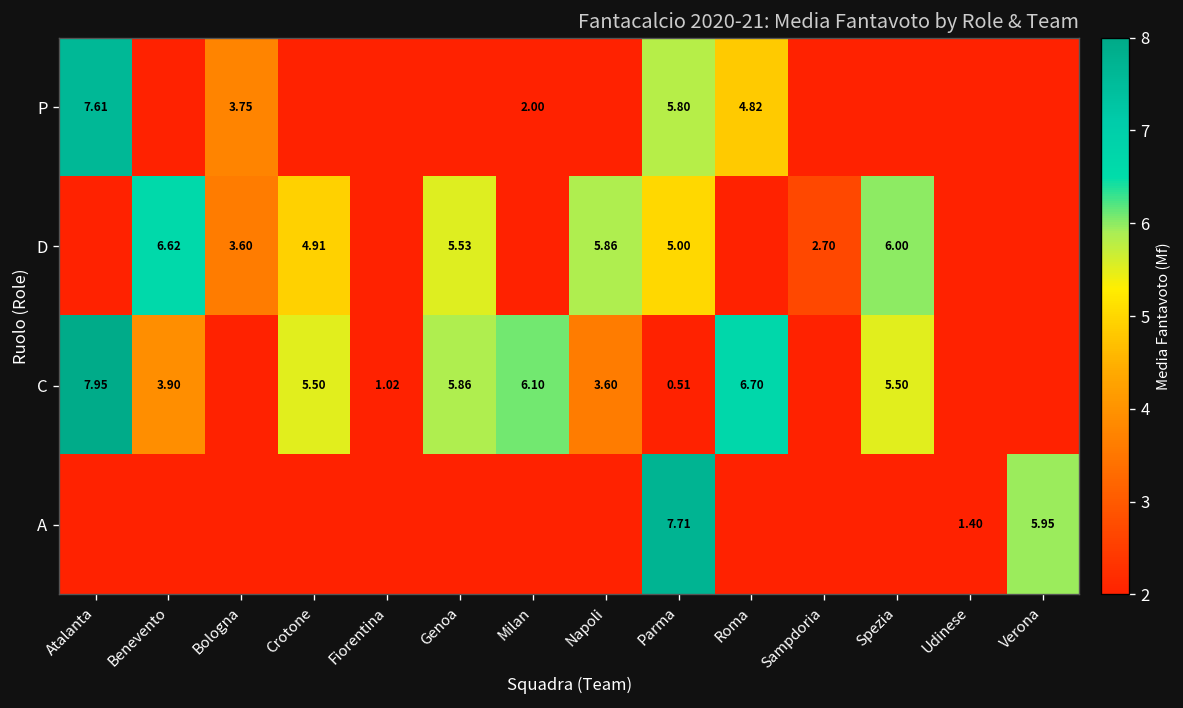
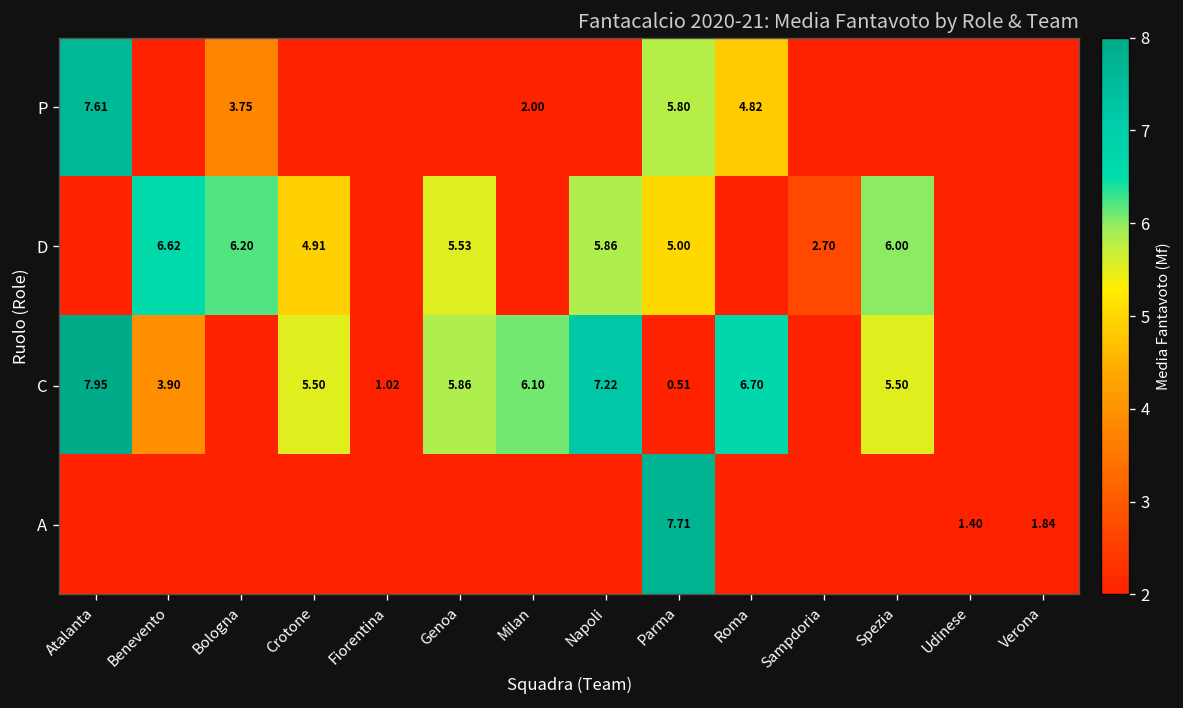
D, Bologna: 3.60 -> 6.20
C, Napoli: 3.60 -> 7.22
A, Verona: 5.95 -> 1.84
